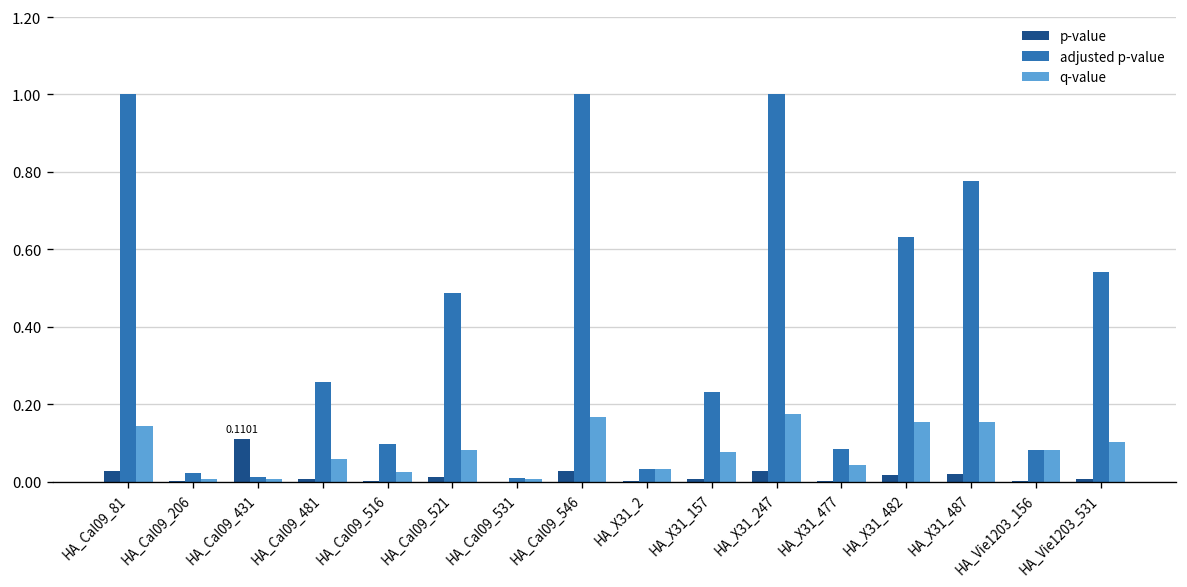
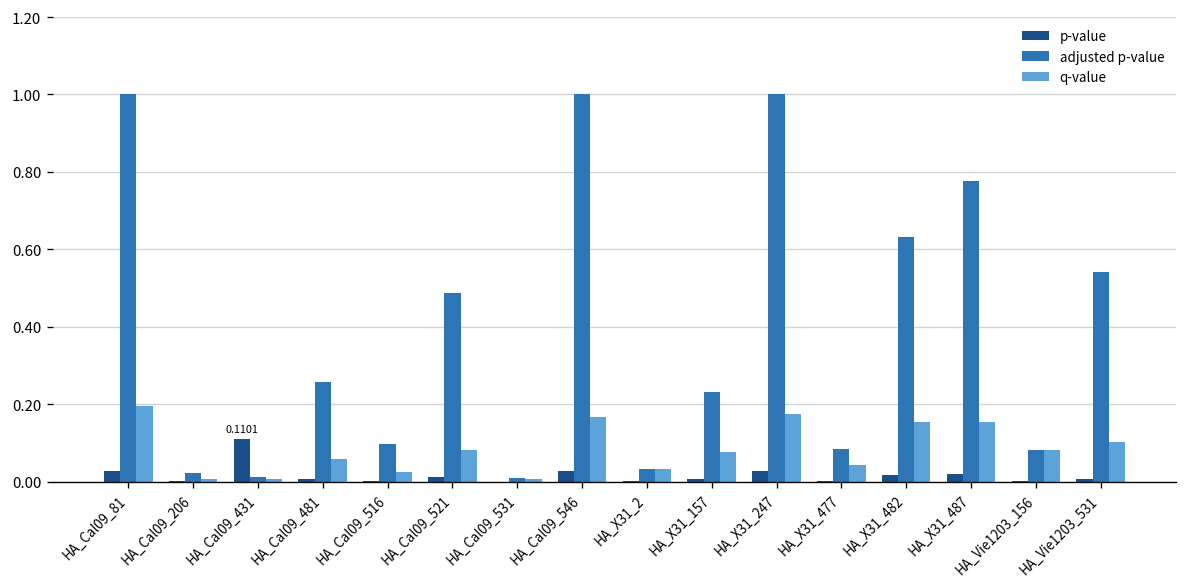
q-value, HA_Cal09_81: 0.14 -> 0.19
